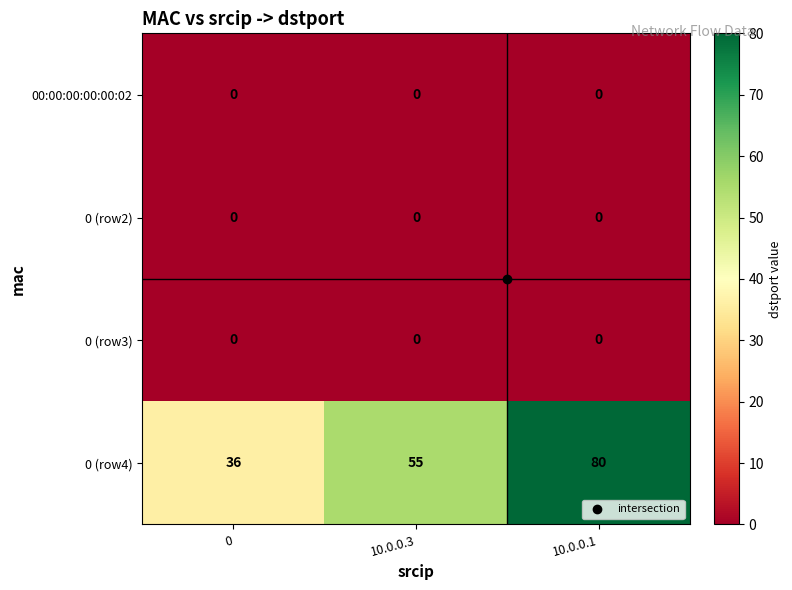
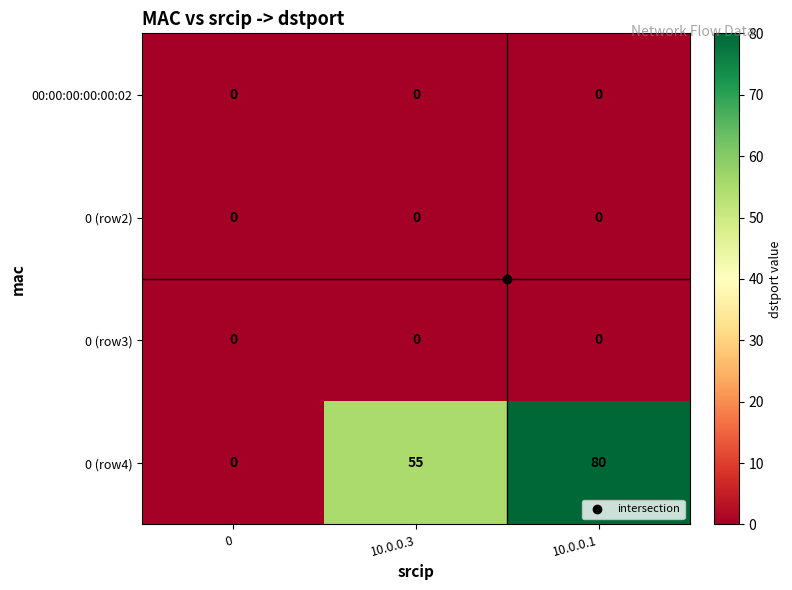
0 (row4), 0: 36 -> 0
